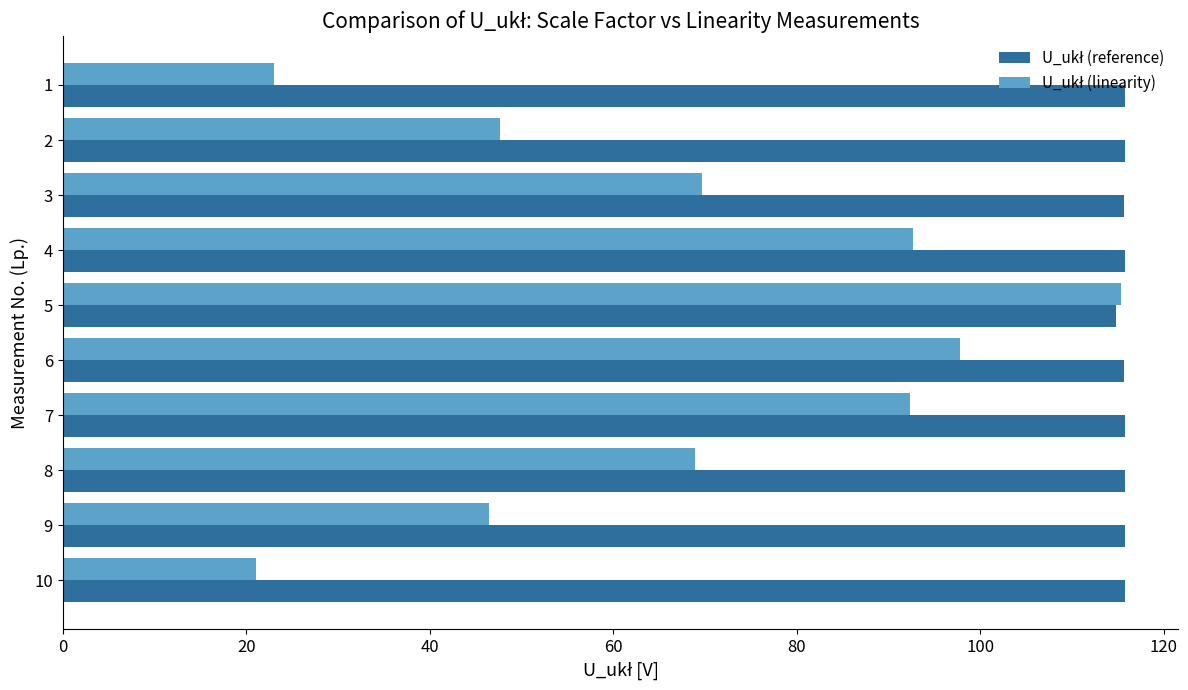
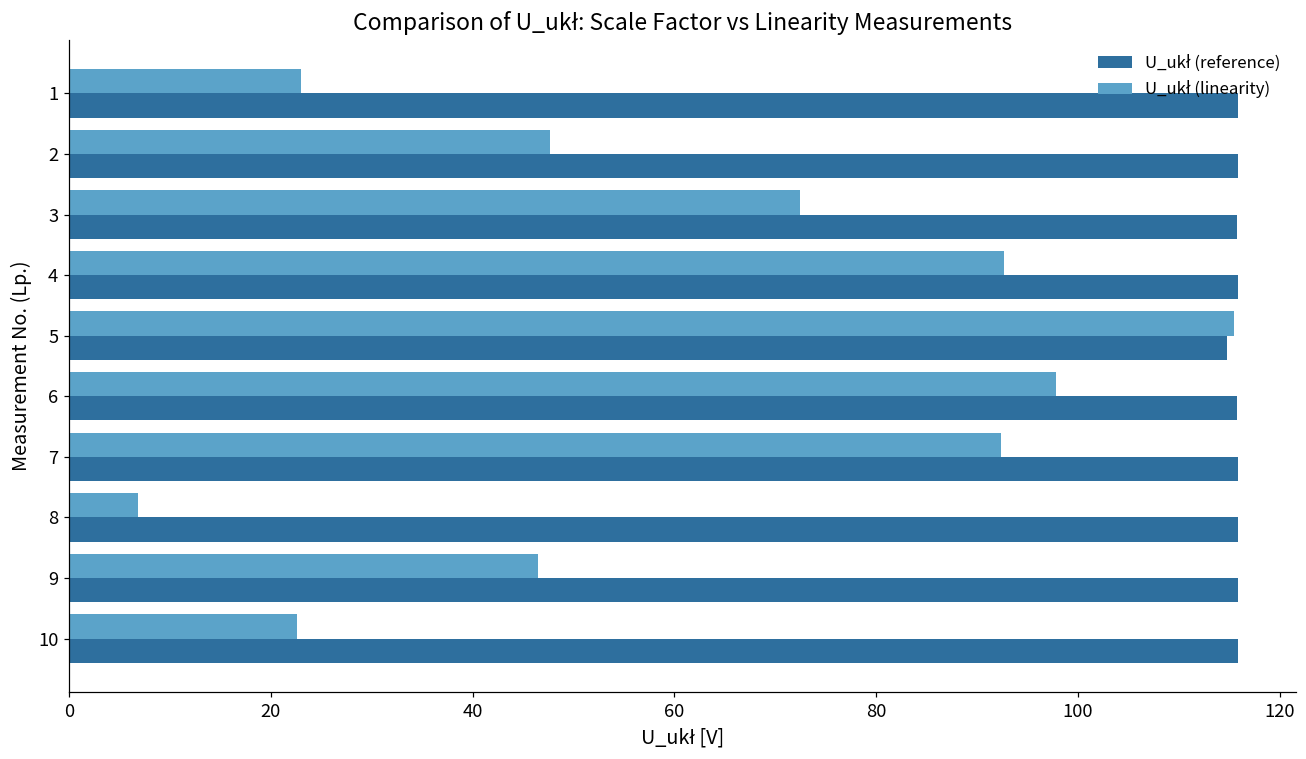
U_ukł (linearity), 3: 70 -> 72
U_ukł (linearity), 8: 69 -> 7
U_ukł (linearity), 10: 21 -> 23
